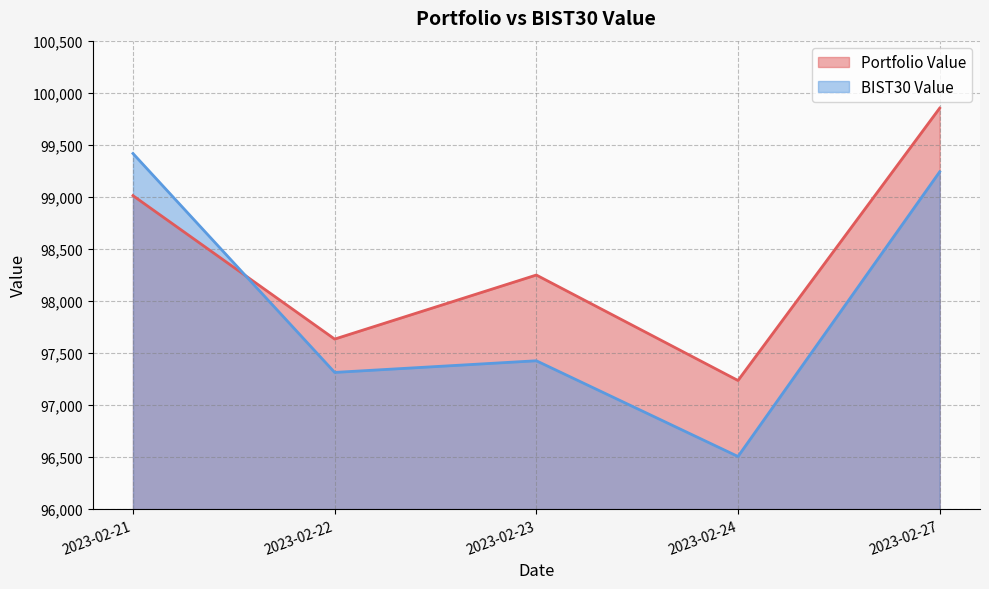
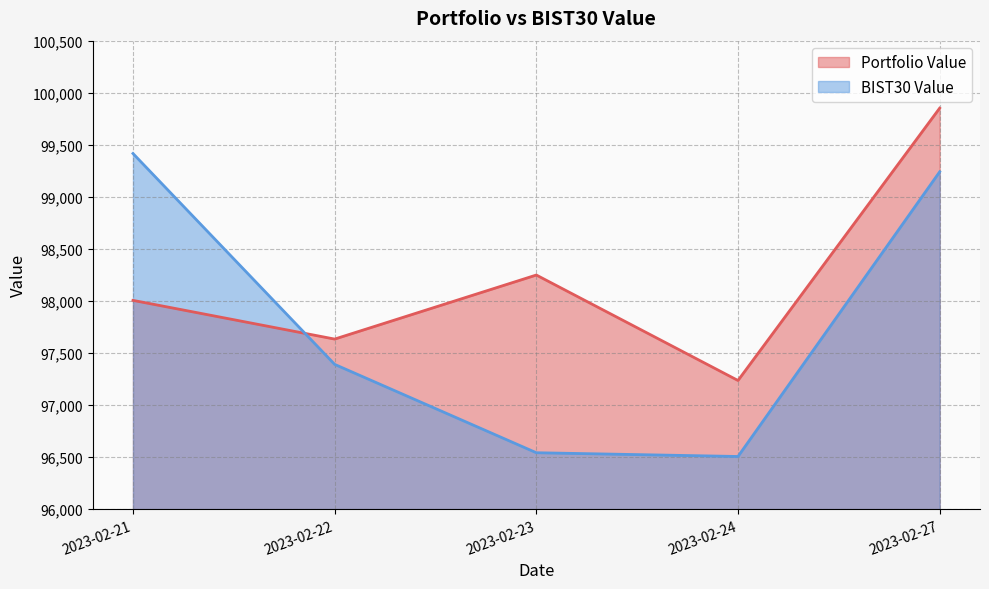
Portfolio Value, 2023-02-21: 99,010 -> 98,010
BIST30 Value, 2023-02-22: 97,310 -> 97,390
BIST30 Value, 2023-02-23: 97,430 -> 96,540
